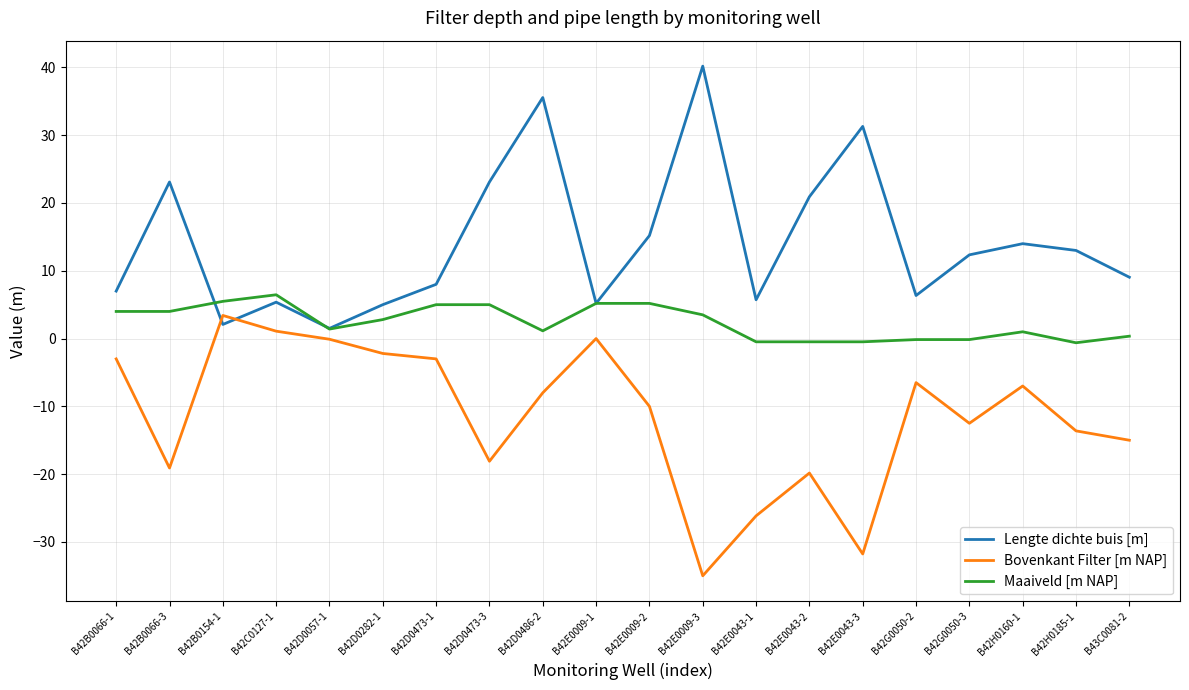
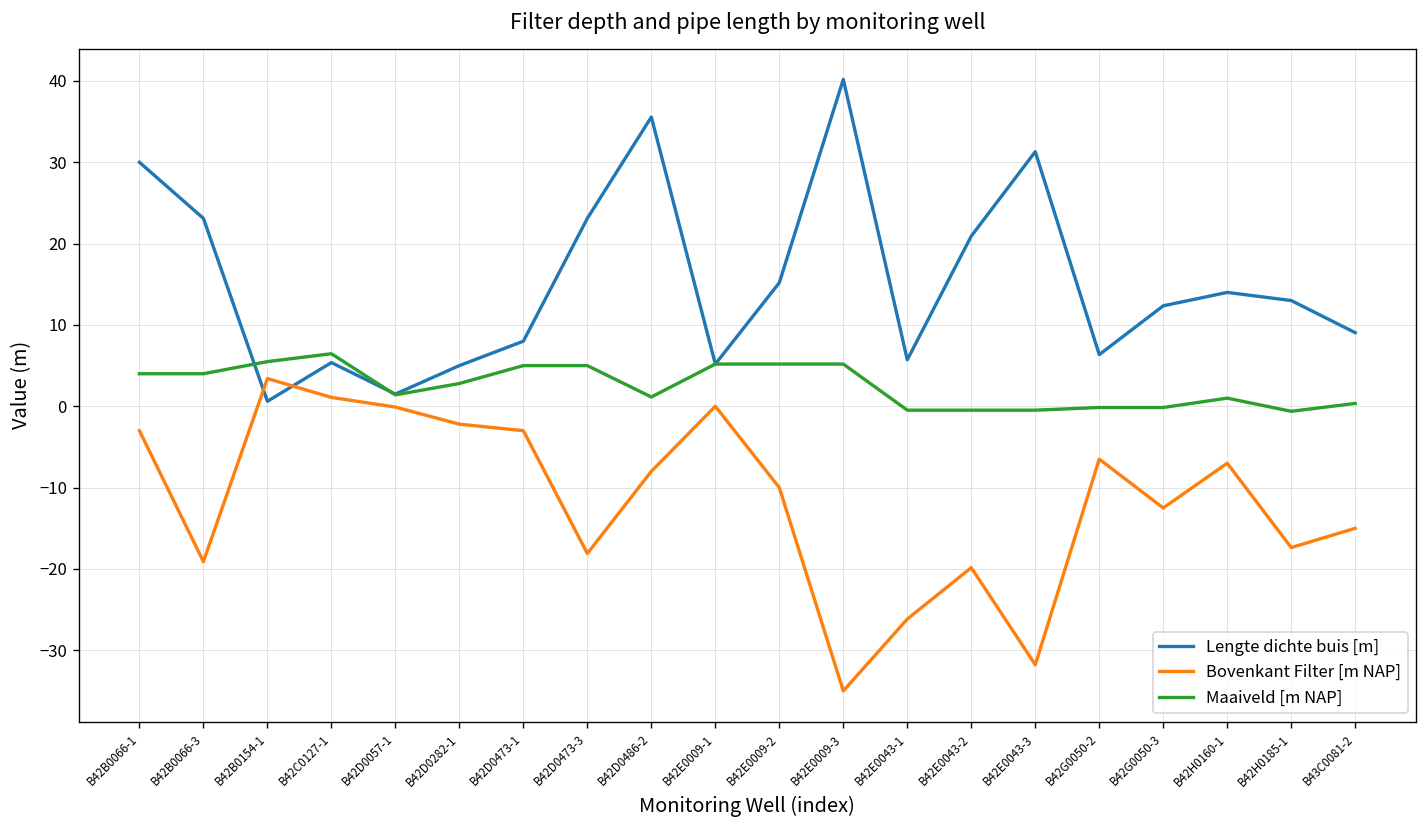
Lengte dichte buis [m], B42B0066-1: 7 -> 30
Lengte dichte buis [m], B42B0154-1: 2 -> 1
Maaiveld [m NAP], B42E0009-3: 4 -> 5
Bovenkant Filter [m NAP], B42H0185-1: -14 -> -17
